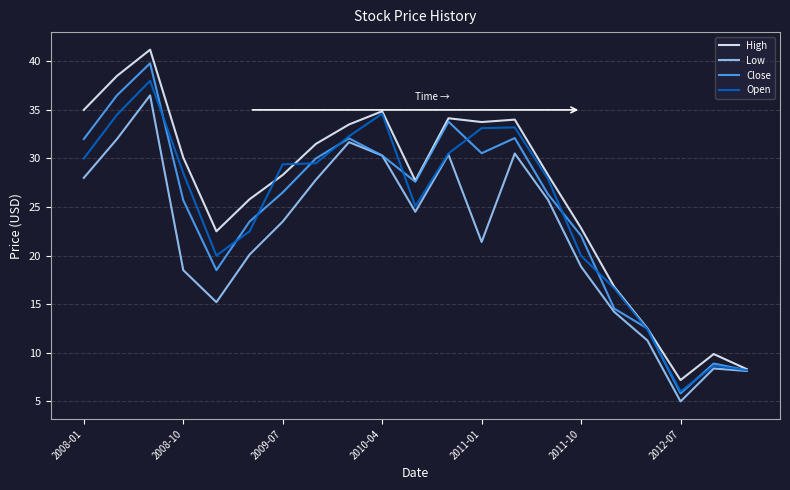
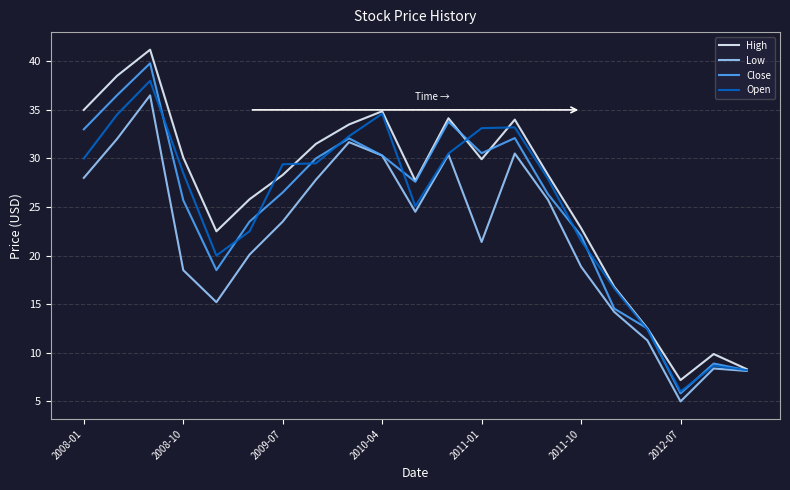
Close, 2008-01: 32 -> 33
High, 2011-01: 34 -> 30
Open, 2011-10: 20 -> 22
